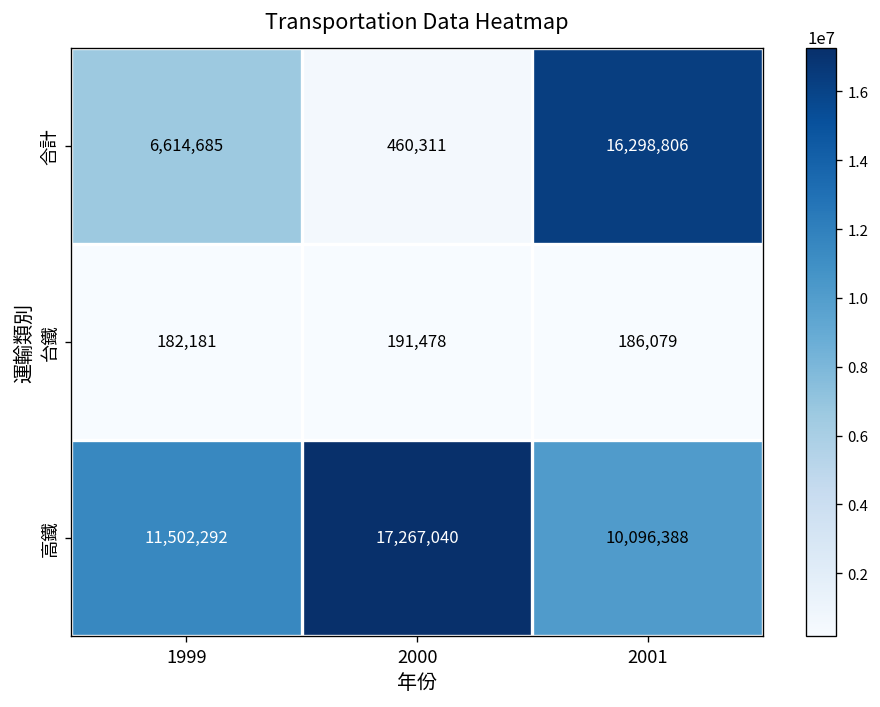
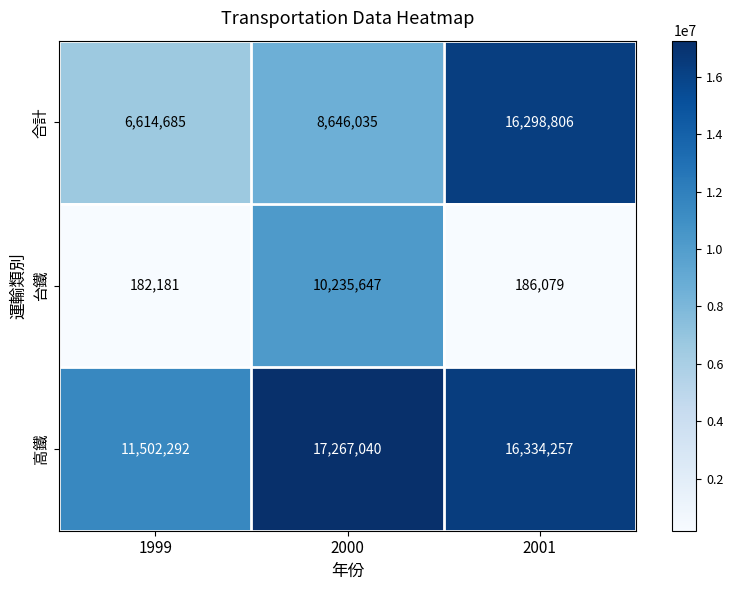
合計, 2000: 460,311 -> 8,646,035
台鐵, 2000: 191,478 -> 10,235,647
高鐵, 2001: 10,096,388 -> 16,334,257
